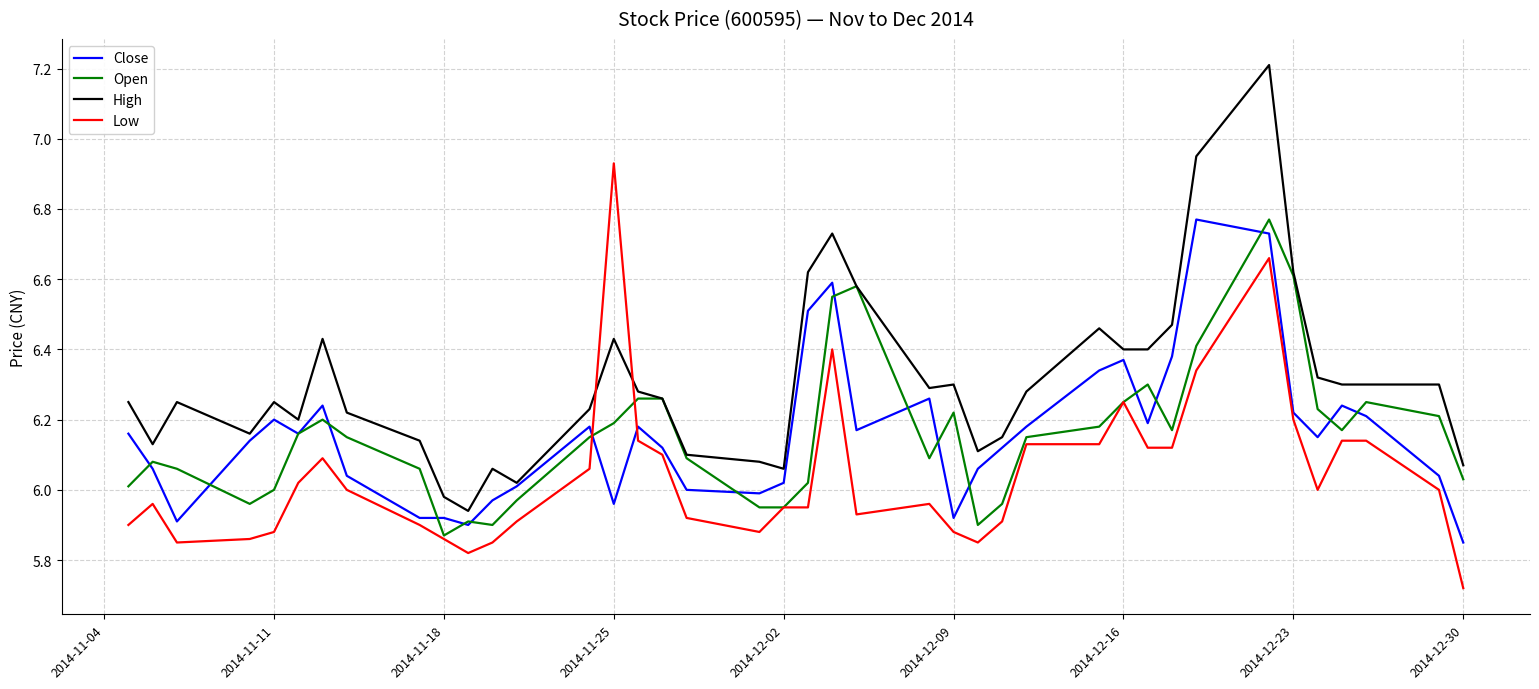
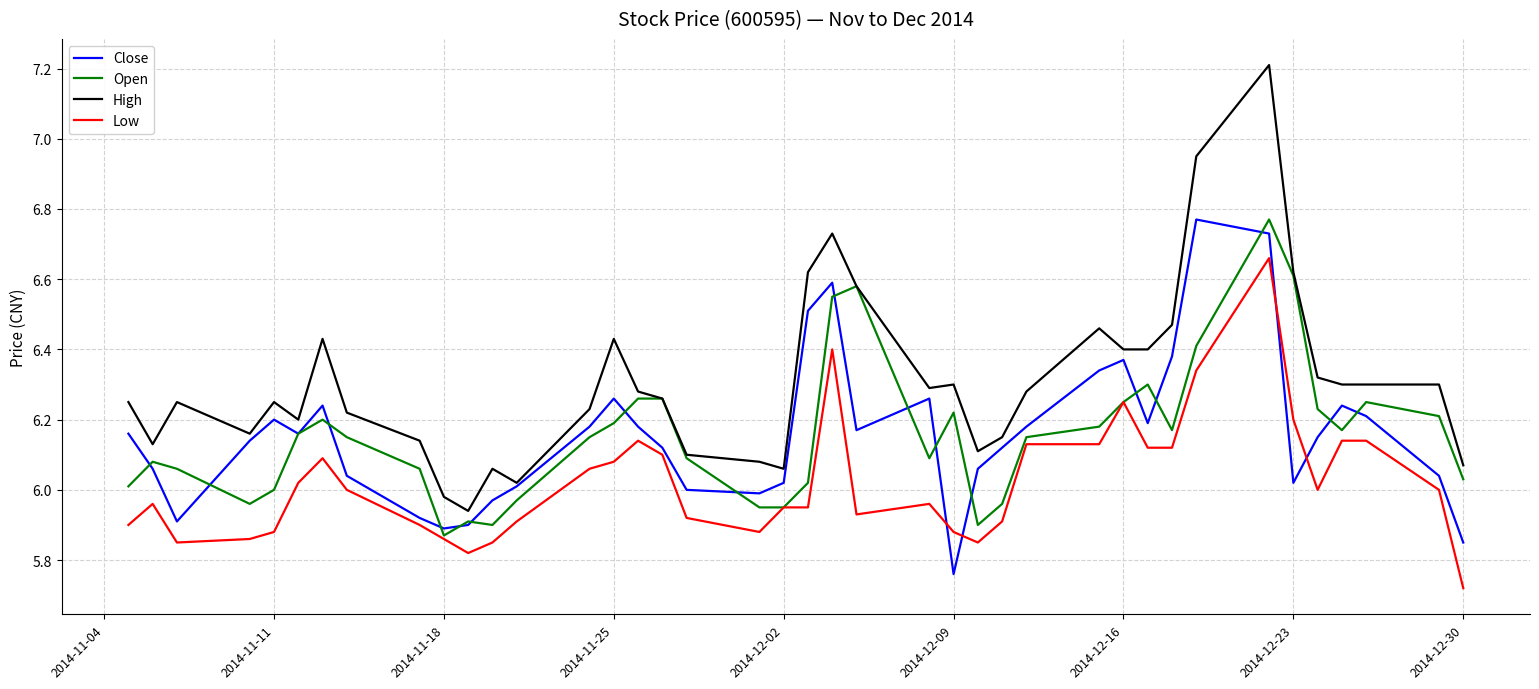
Close, 2014-11-18: 5.92 -> 5.89
Close, 2014-11-25: 5.96 -> 6.26
Low, 2014-11-25: 6.93 -> 6.08
Close, 2014-12-09: 5.92 -> 5.76
Close, 2014-12-23: 6.22 -> 6.02
